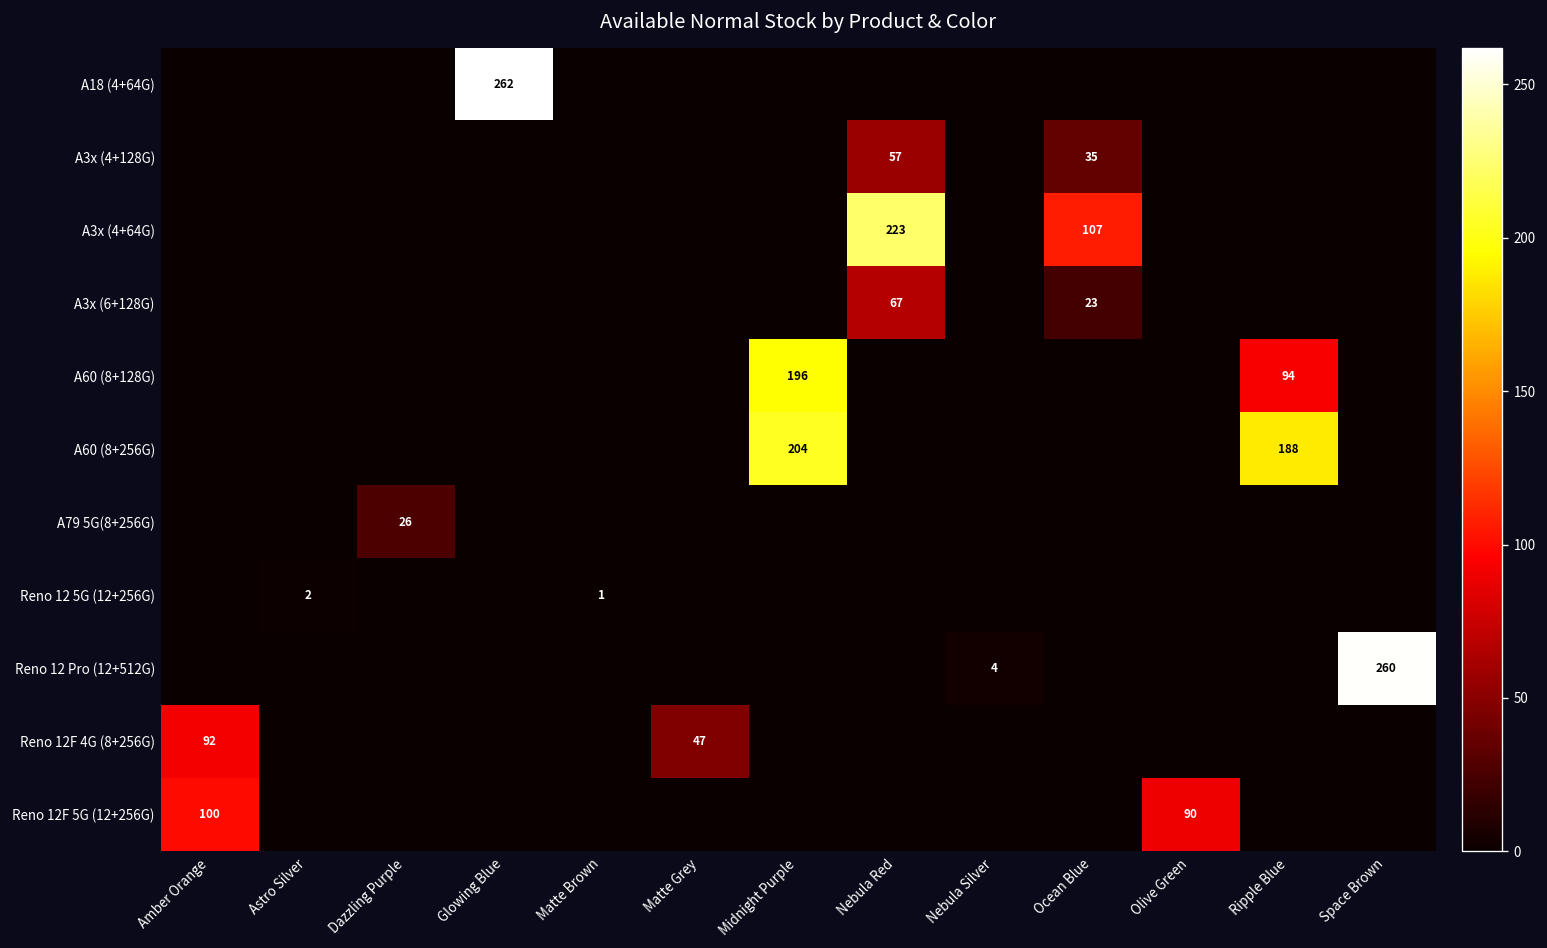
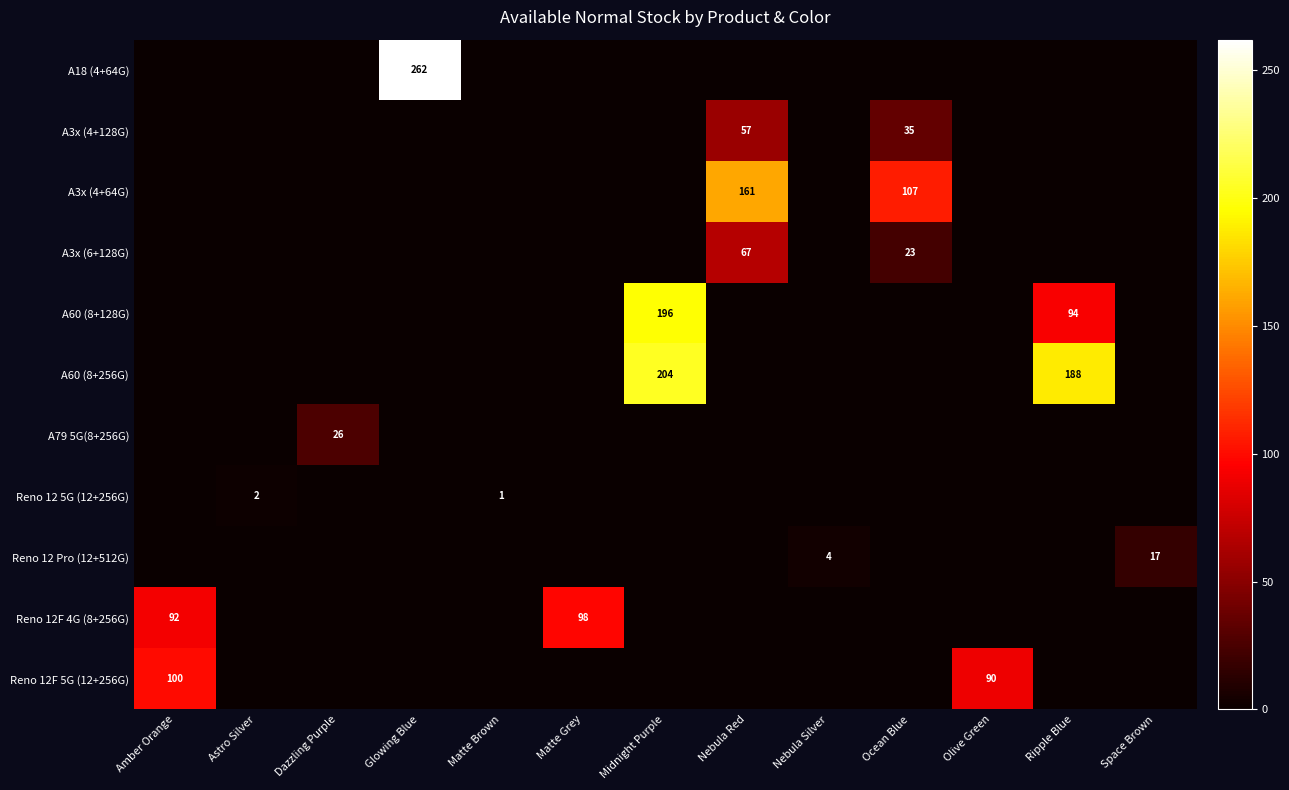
A3x (4+64G), Nebula Red: 223 -> 161
Reno 12 Pro (12+512G), Space Brown: 260 -> 17
Reno 12F 4G (8+256G), Matte Grey: 47 -> 98
